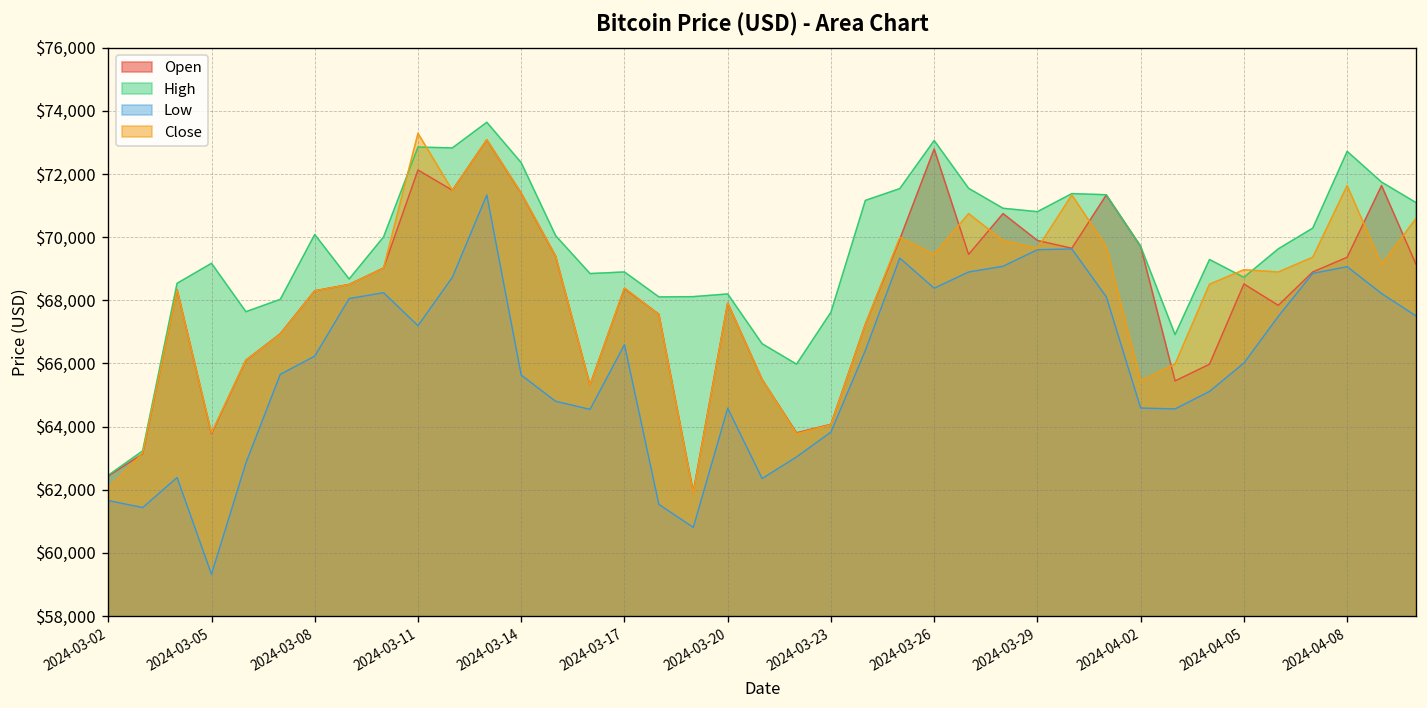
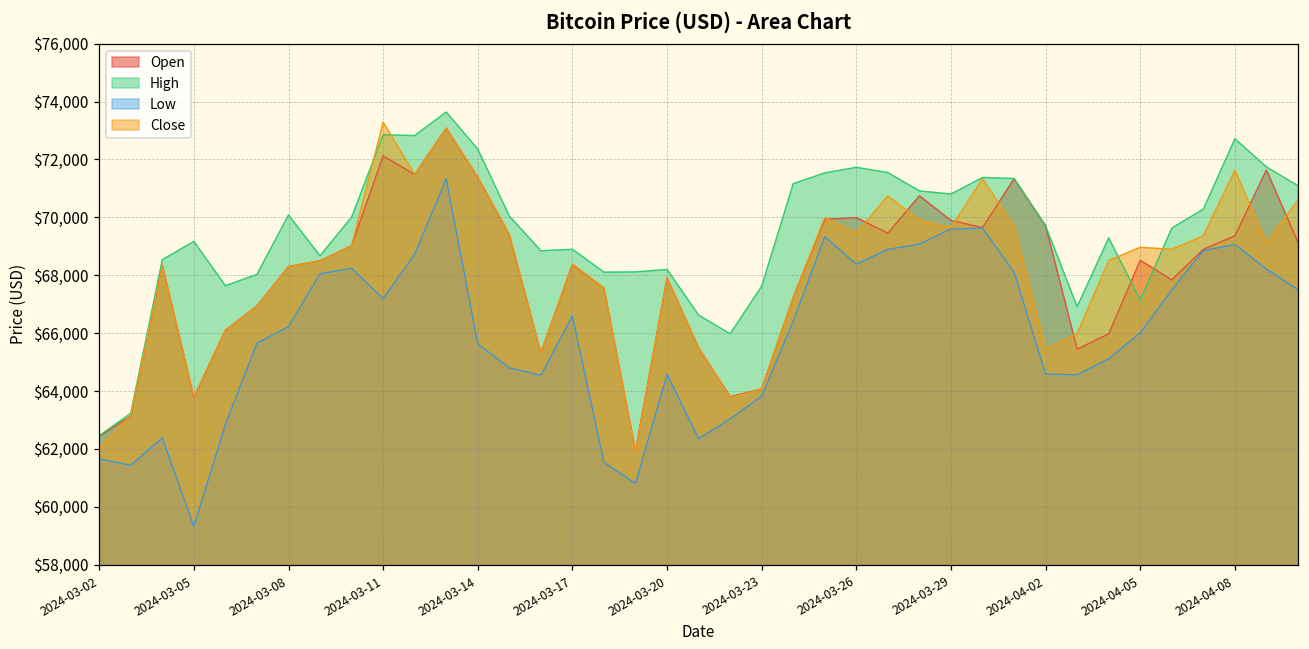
Open, 2024-03-26: $72,800 -> $70,000
High, 2024-03-26: $73,100 -> $71,700
High, 2024-04-05: $68,700 -> $67,100
